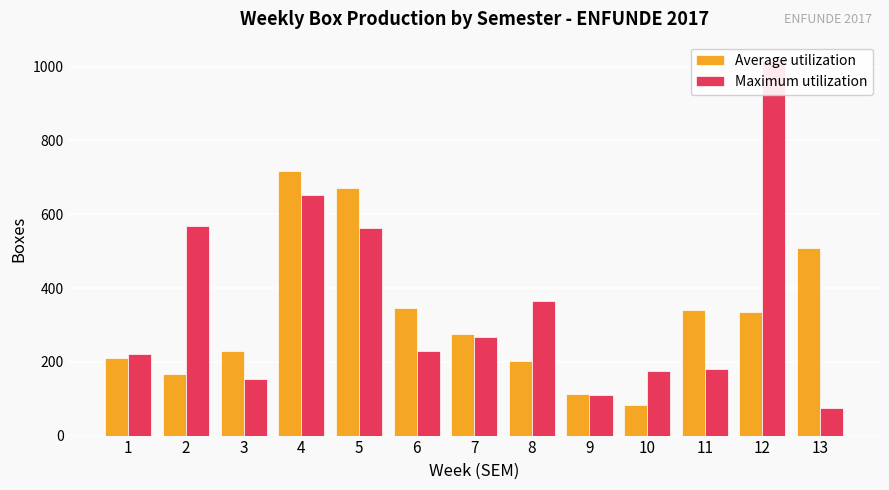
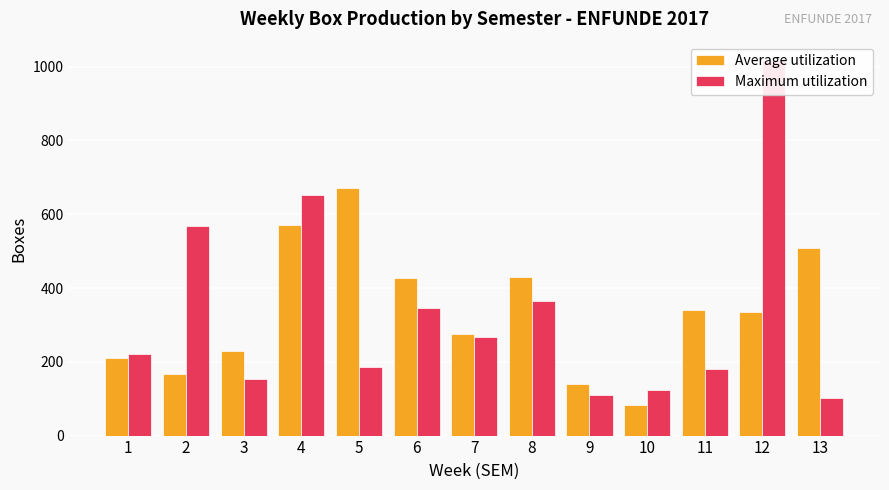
Average utilization, 4: 720 -> 570
Maximum utilization, 5: 560 -> 190
Average utilization, 6: 350 -> 430
Maximum utilization, 6: 230 -> 350
Average utilization, 8: 200 -> 430
Average utilization, 9: 110 -> 140
Maximum utilization, 10: 170 -> 120
Maximum utilization, 13: 80 -> 100
